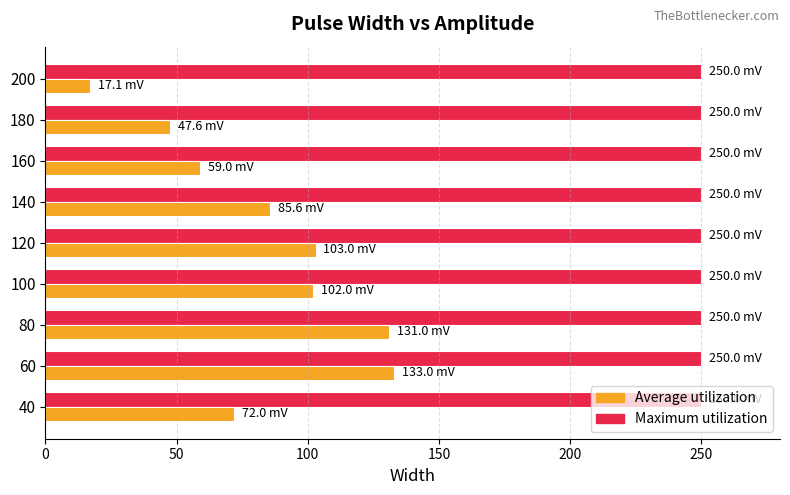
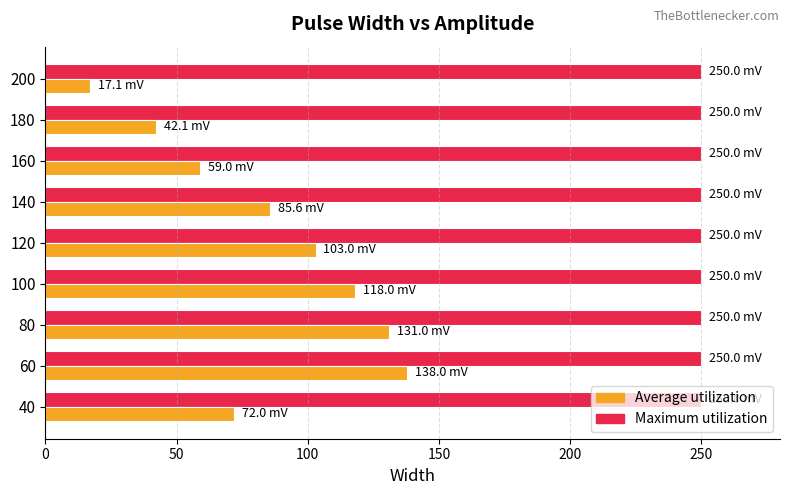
Average utilization, 180: 47.6 -> 42.1
Average utilization, 100: 102.0 -> 118.0
Average utilization, 60: 133.0 -> 138.0
